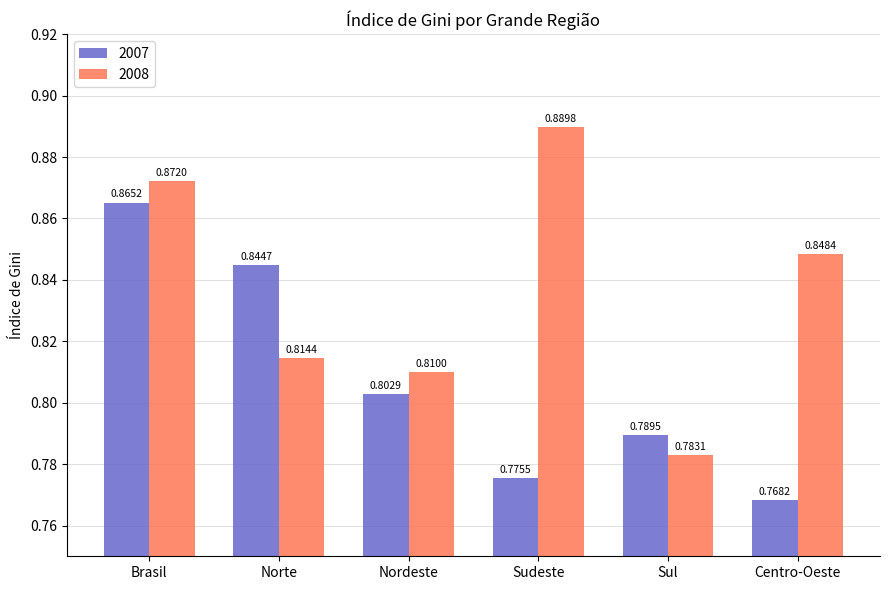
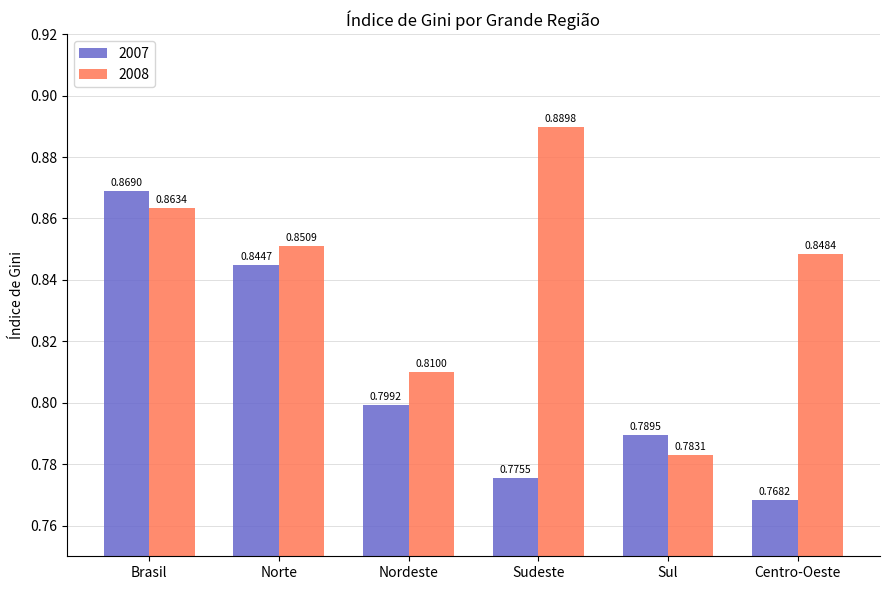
2007, Brasil: 0.8652 -> 0.8690
2008, Brasil: 0.8720 -> 0.8634
2008, Norte: 0.8144 -> 0.8509
2007, Nordeste: 0.8029 -> 0.7992
